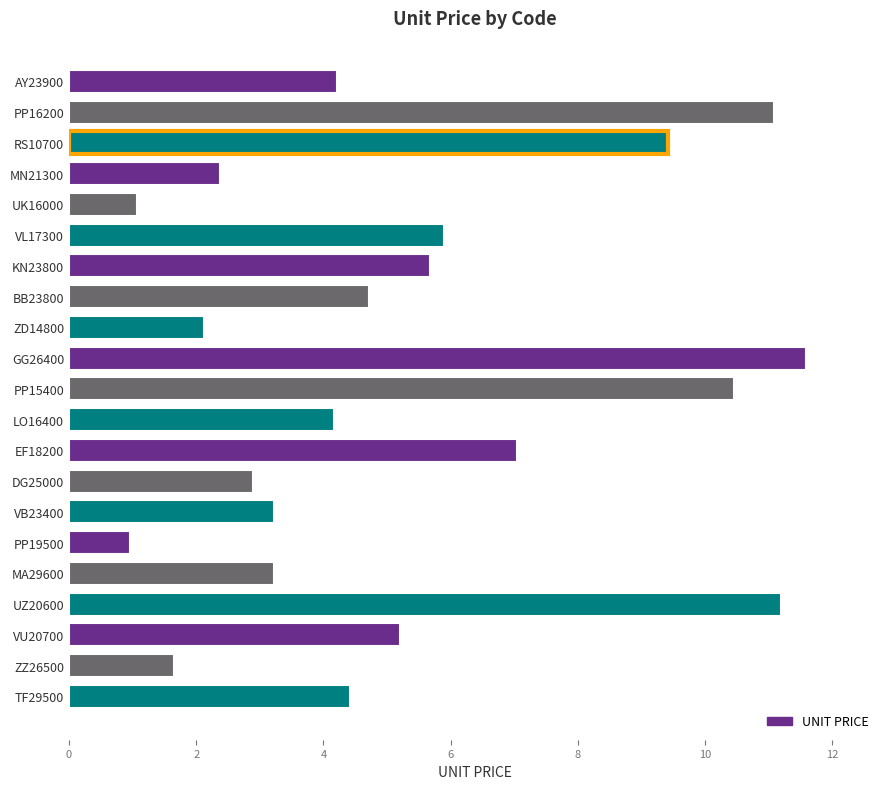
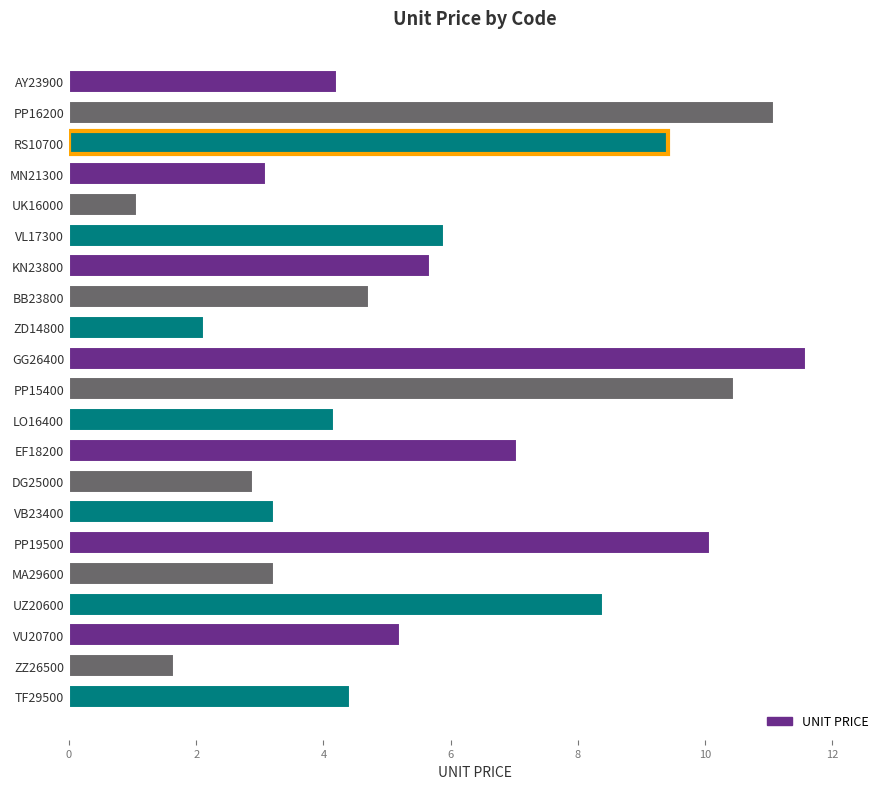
MN21300: 2.4 -> 3.1
PP19500: 1.0 -> 10.1
UZ20600: 11.2 -> 8.4
